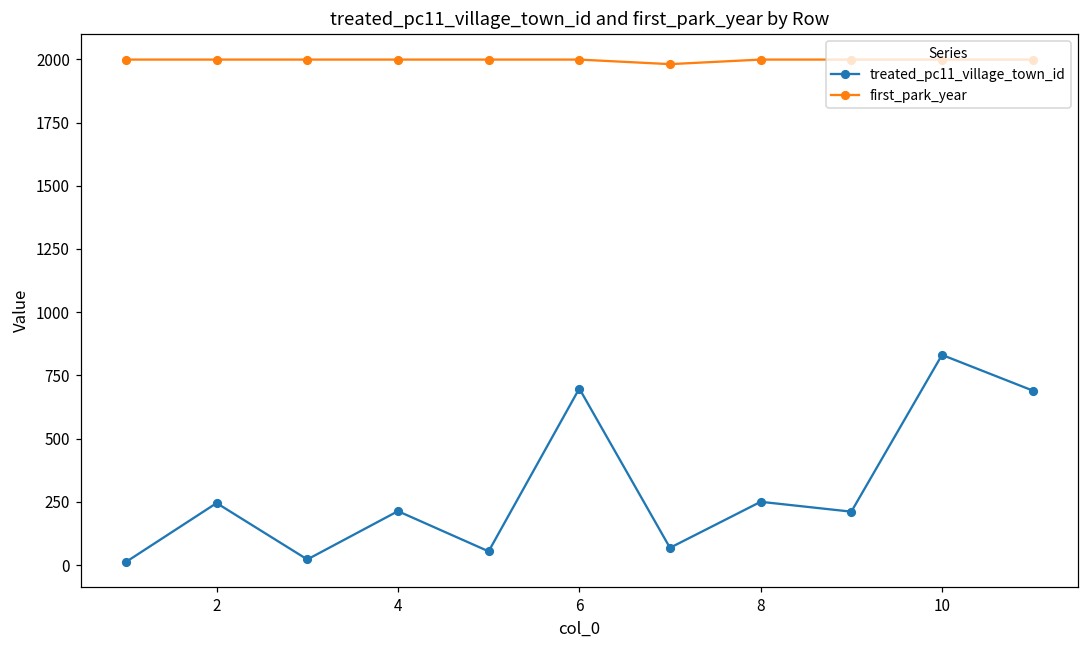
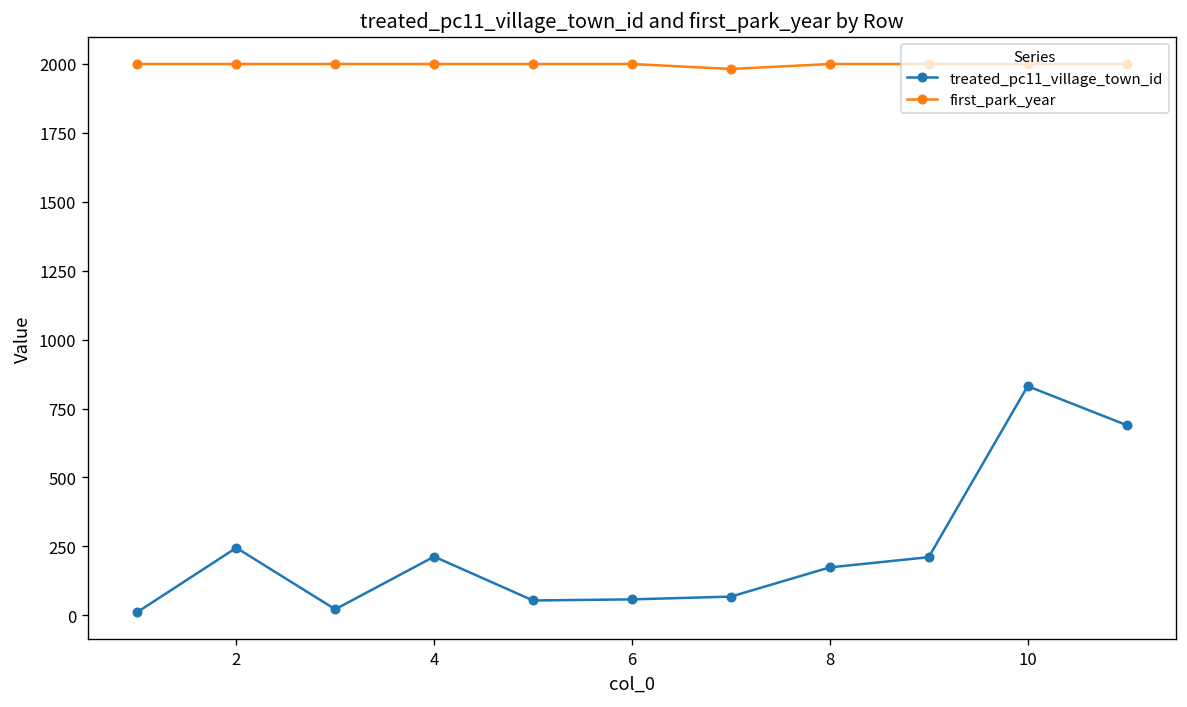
treated_pc11_village_town_id, 6: 700 -> 60
treated_pc11_village_town_id, 8: 250 -> 170
